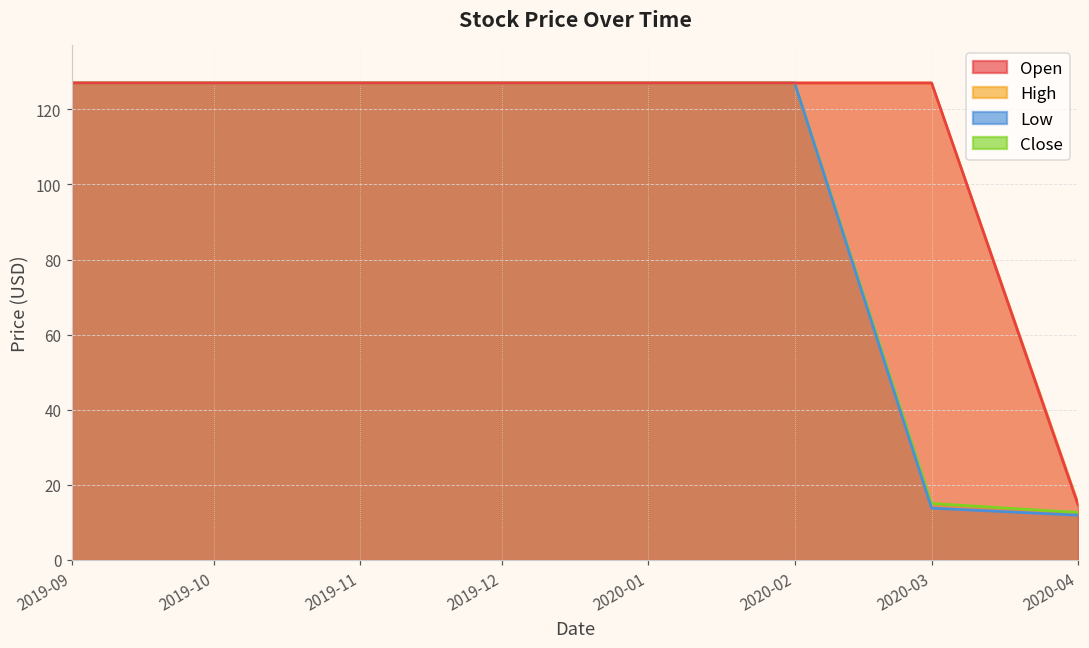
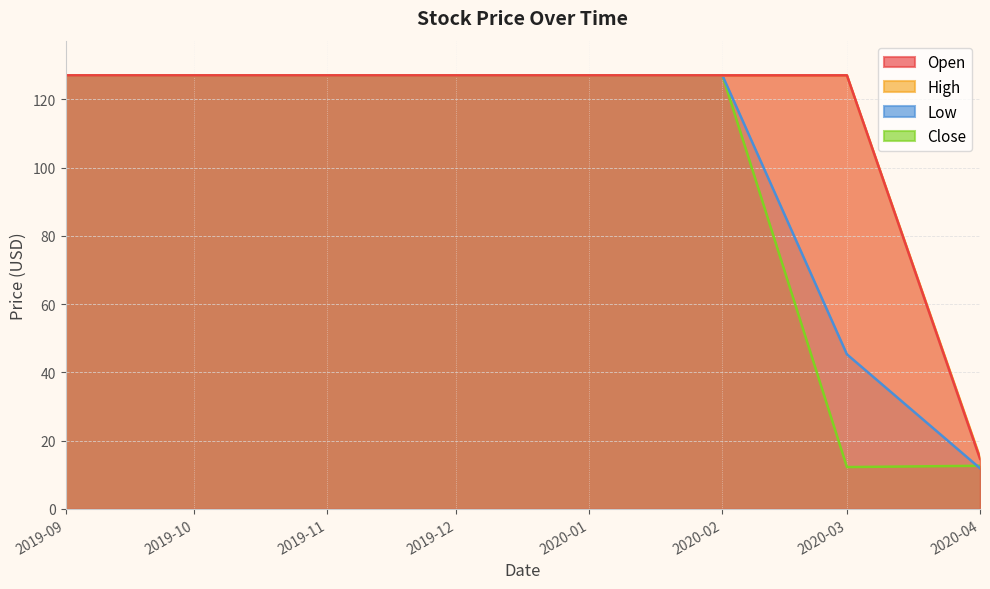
Close, 2020-03: 15 -> 12
Low, 2020-03: 14 -> 45
